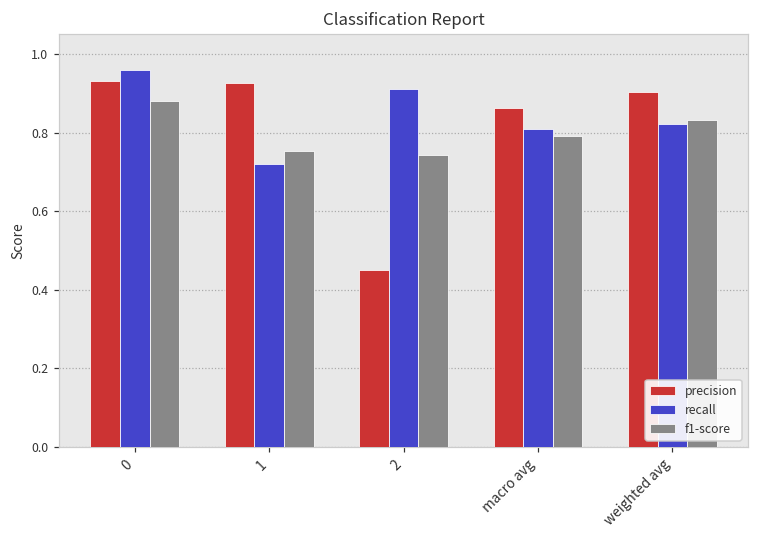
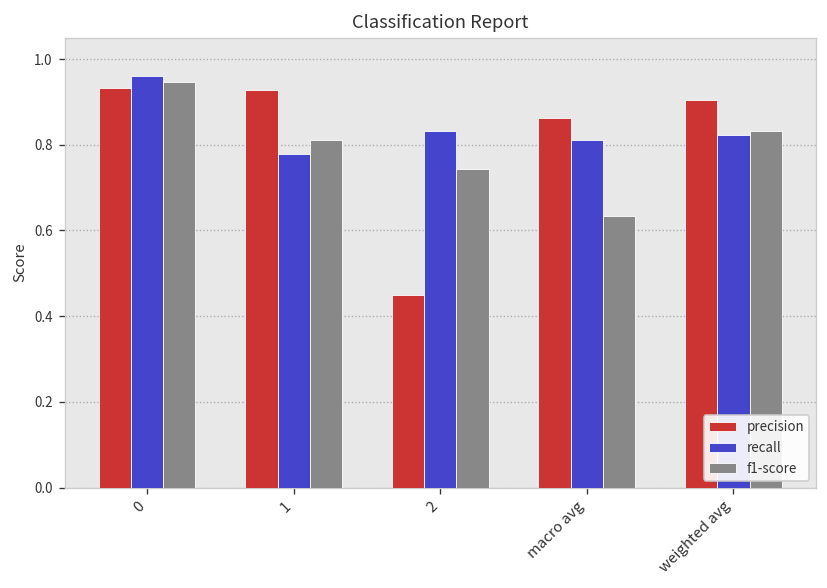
f1-score, 0: 0.88 -> 0.95
recall, 1: 0.72 -> 0.78
f1-score, 1: 0.75 -> 0.81
recall, 2: 0.91 -> 0.83
f1-score, macro avg: 0.79 -> 0.63
